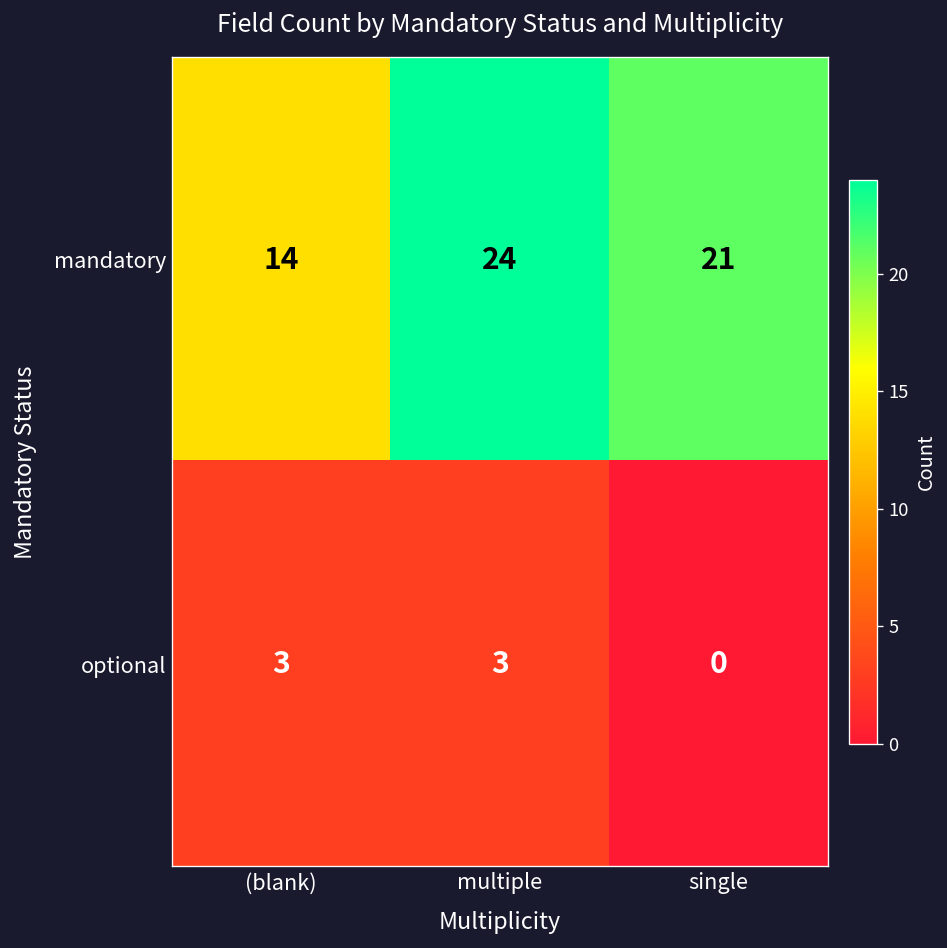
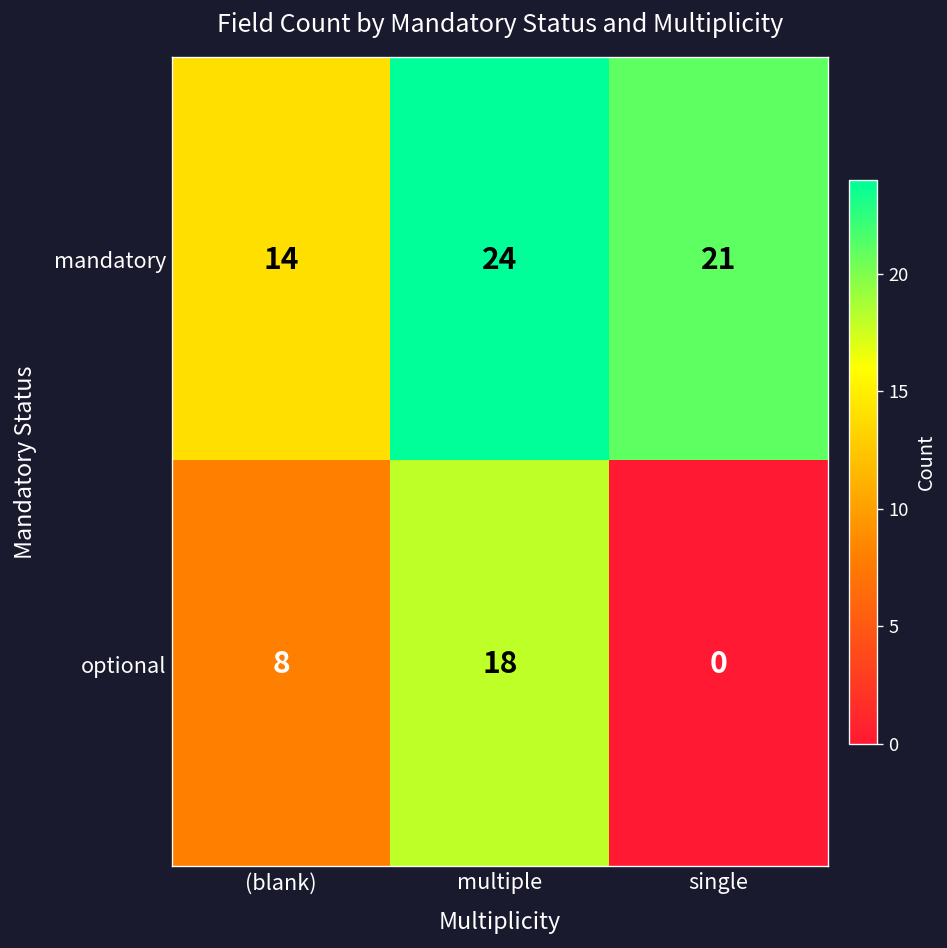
optional, (blank): 3 -> 8
optional, multiple: 3 -> 18
